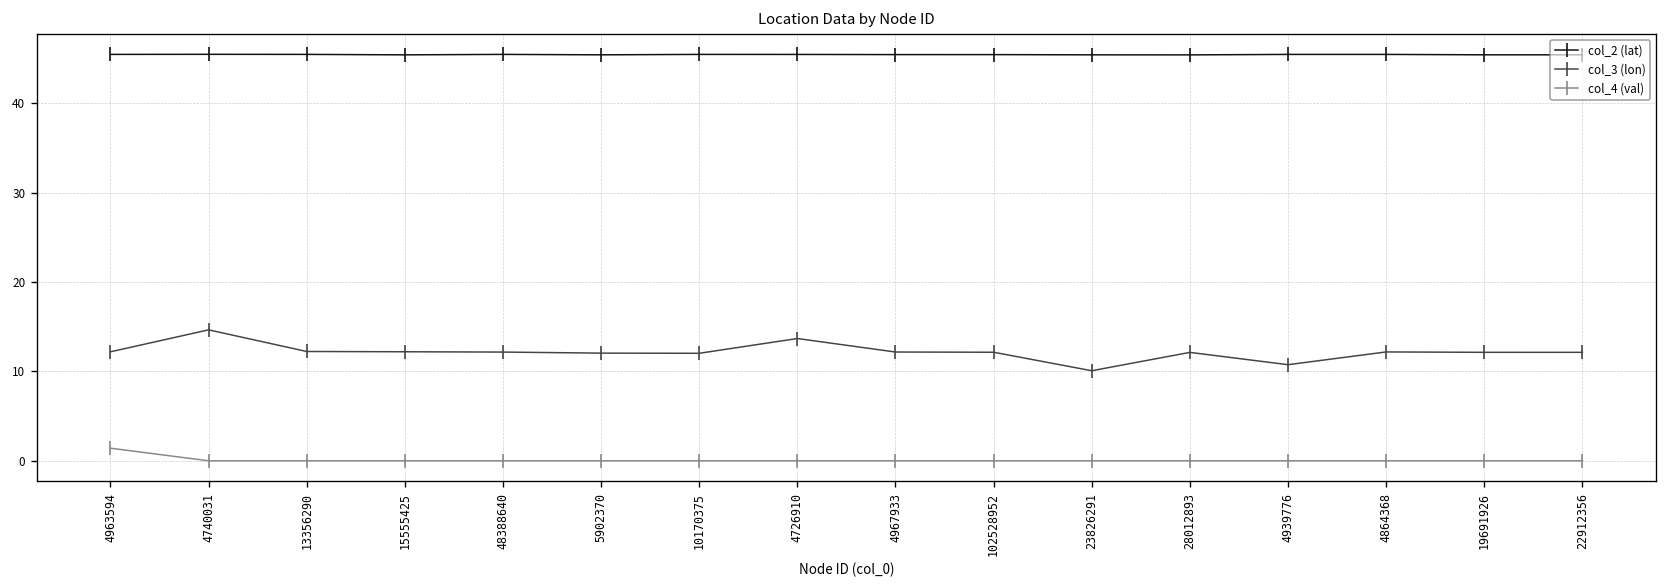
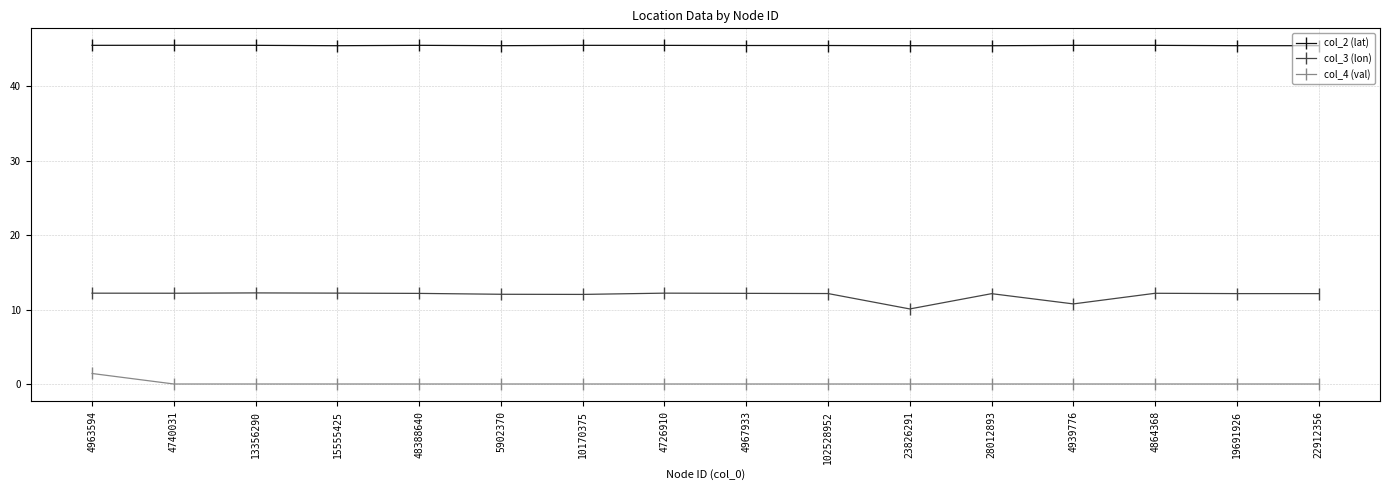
col_3 (lon), 4740031: 15 -> 12
col_3 (lon), 4726910: 14 -> 12
